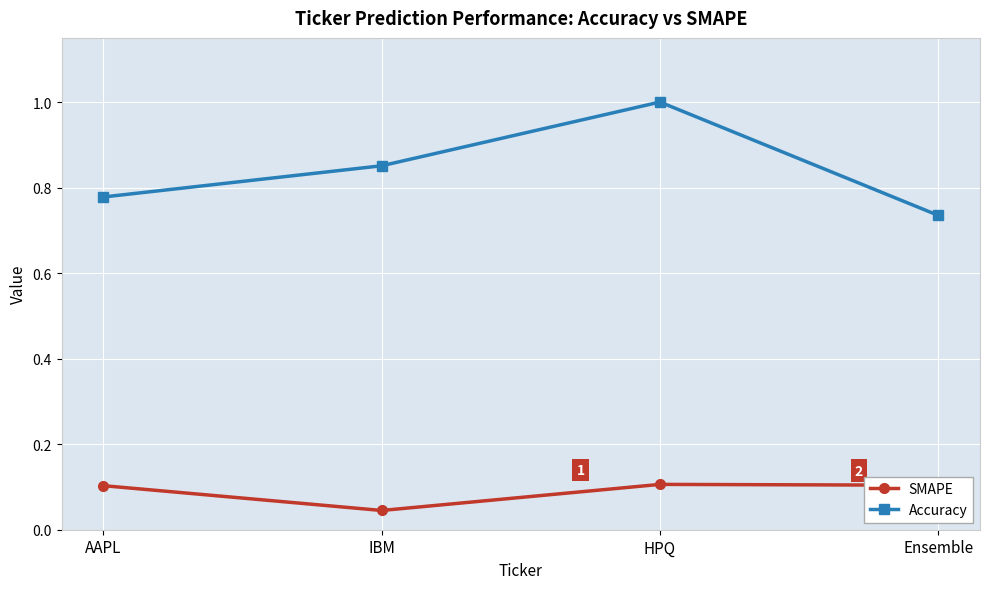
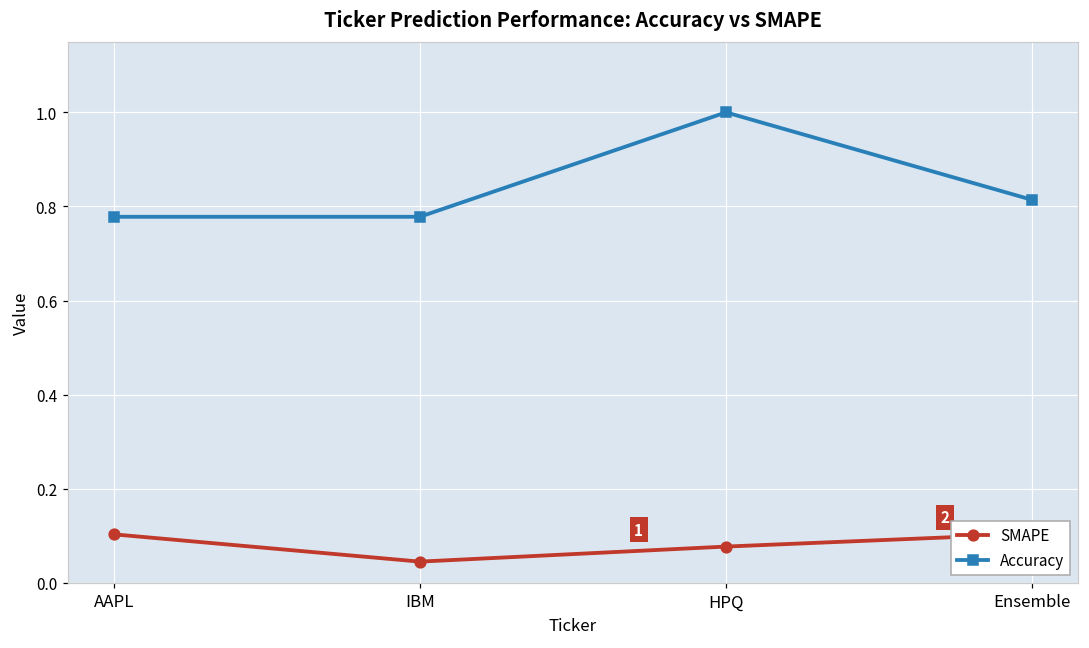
Accuracy, IBM: 0.85 -> 0.78
SMAPE, HPQ: 0.11 -> 0.08
Accuracy, Ensemble: 0.74 -> 0.81
